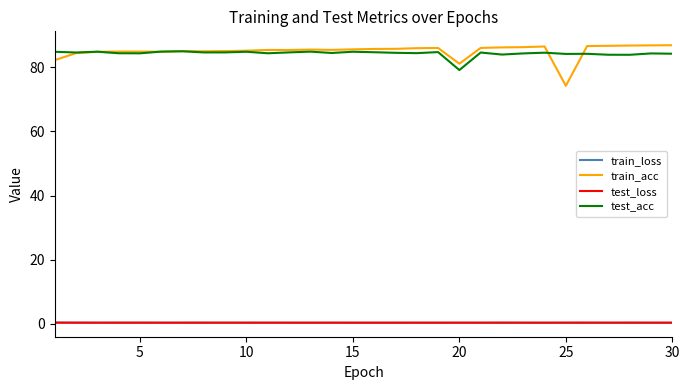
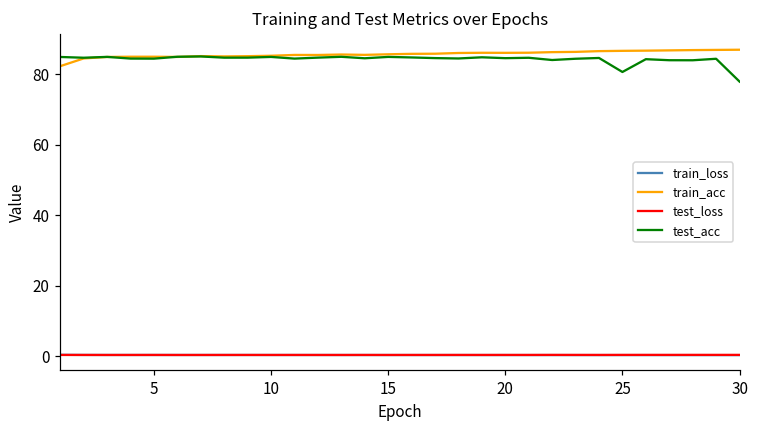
train_acc, 20: 81 -> 86
test_acc, 20: 79 -> 85
train_acc, 25: 74 -> 87
test_acc, 25: 84 -> 81
test_acc, 30: 84 -> 78
